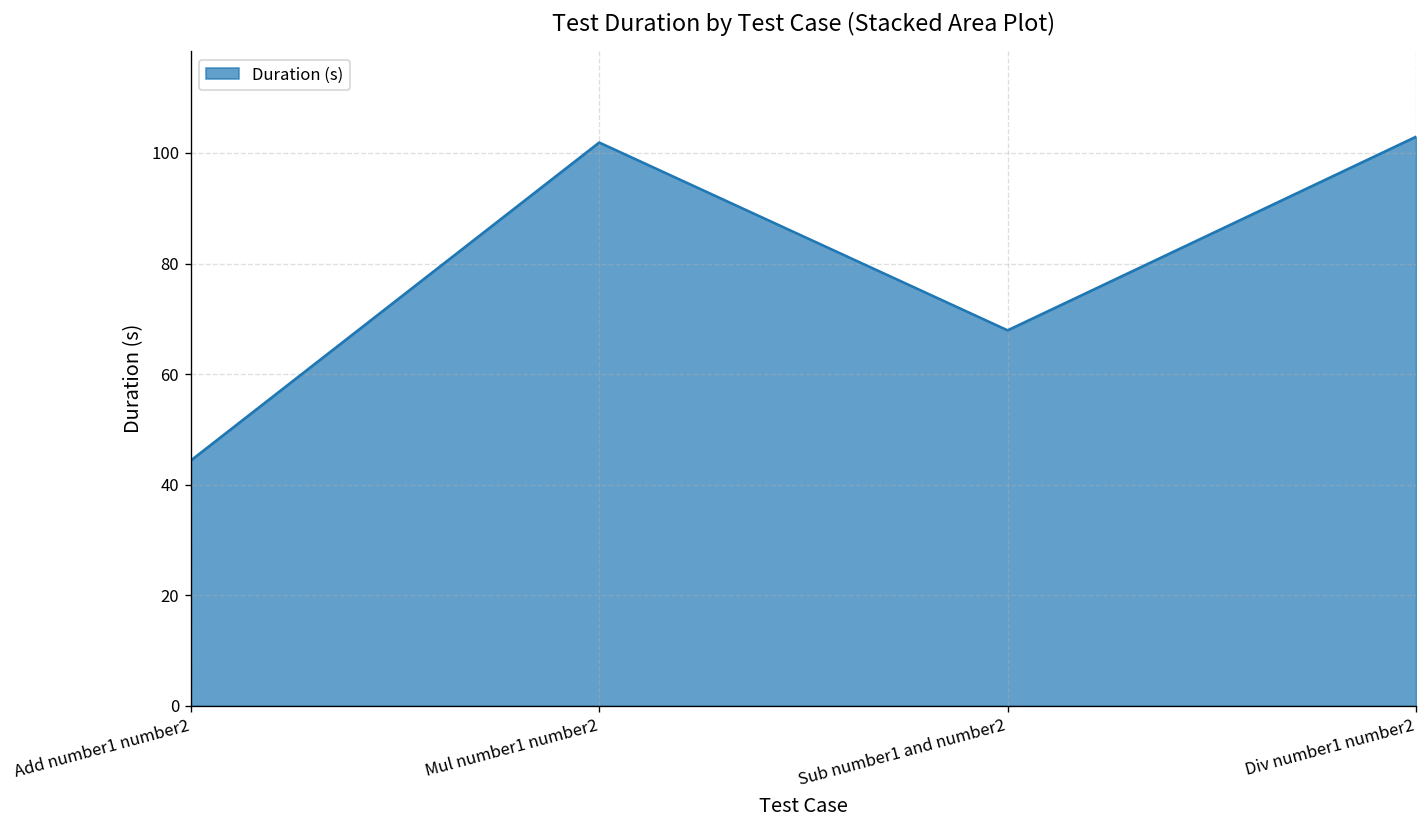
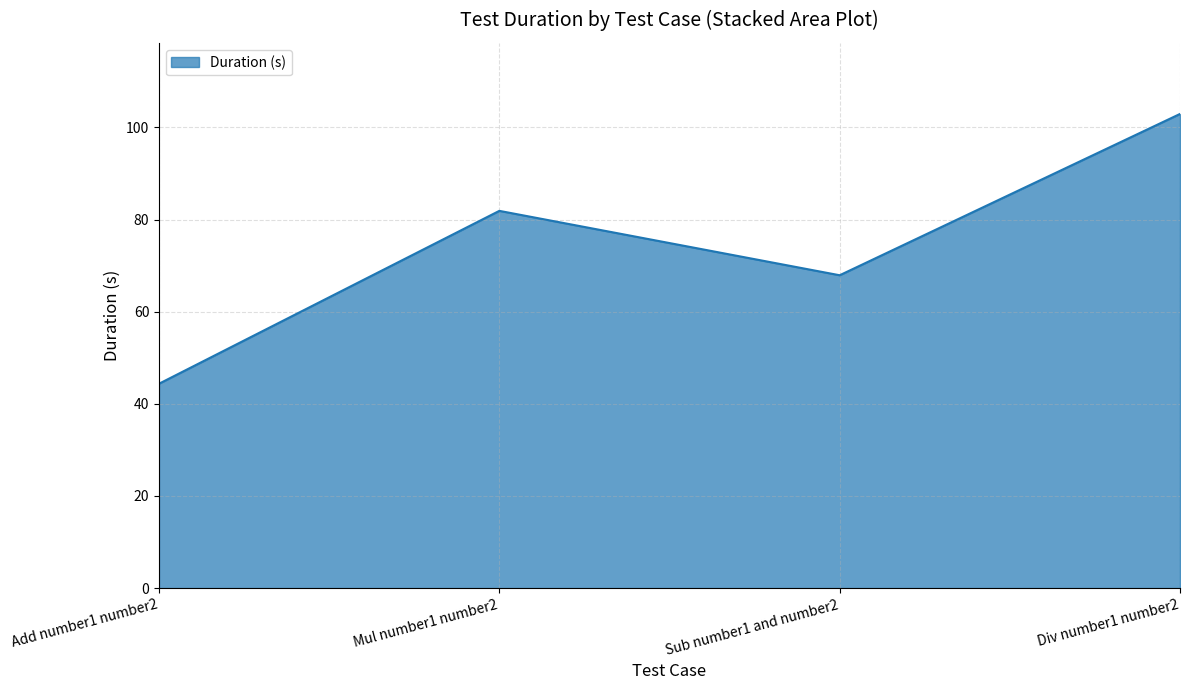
Mul number1 number2: 102 -> 82
